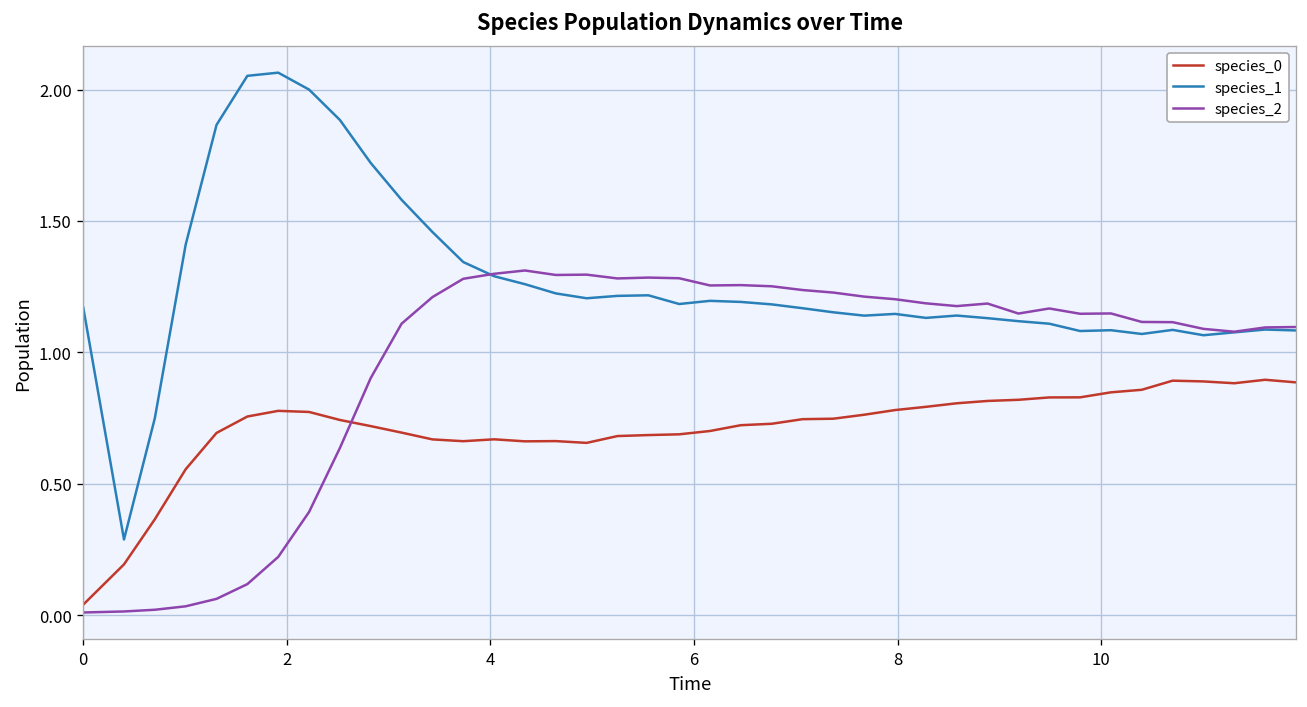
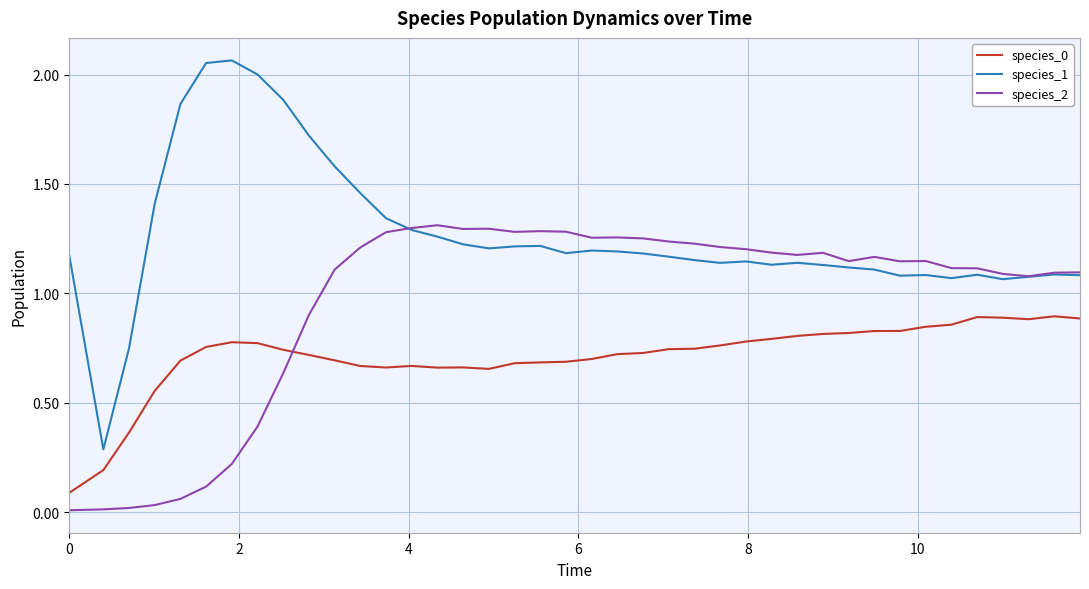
species_0, 0: 0.04 -> 0.09
